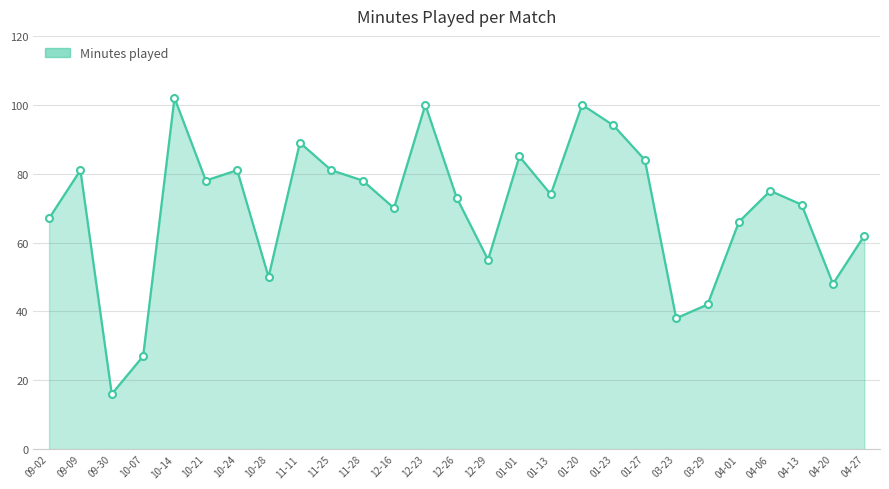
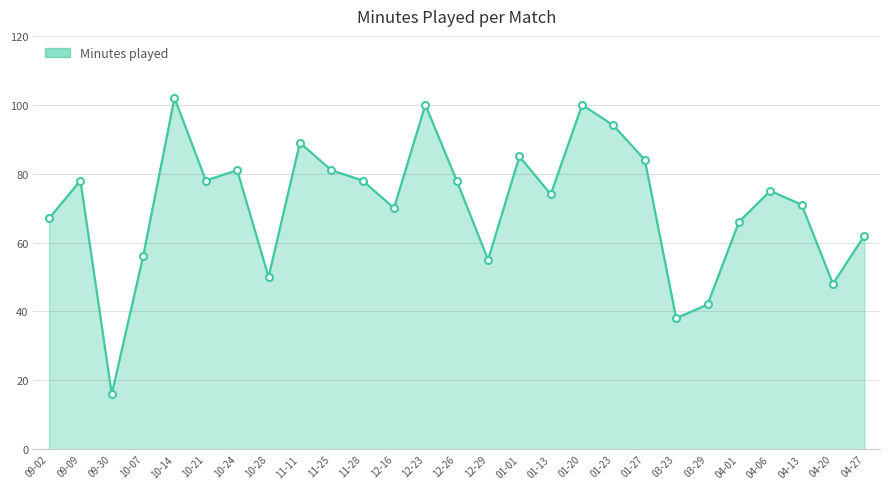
09-09: 81 -> 78
10-07: 27 -> 56
12-26: 73 -> 78
